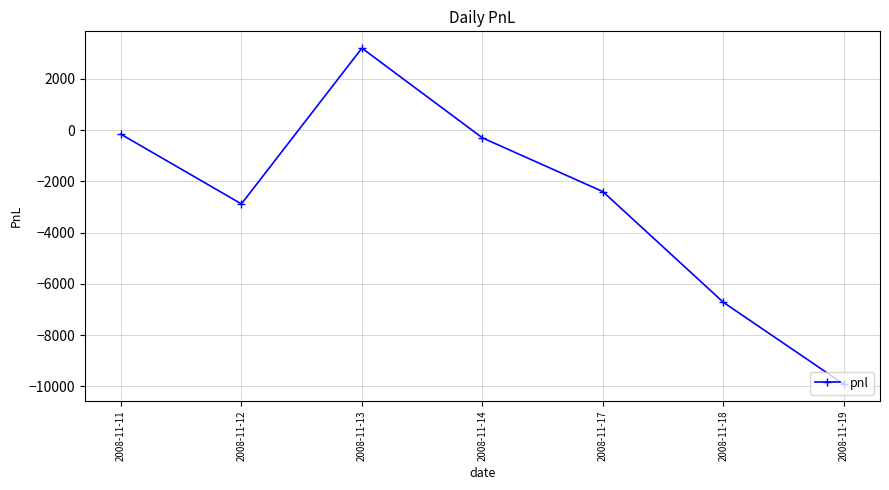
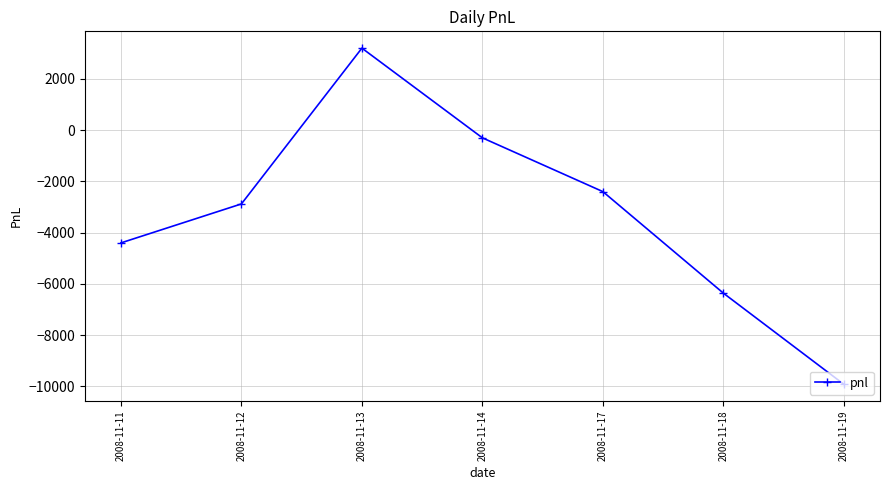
2008-11-11: -200 -> -4400
2008-11-18: -6700 -> -6400
